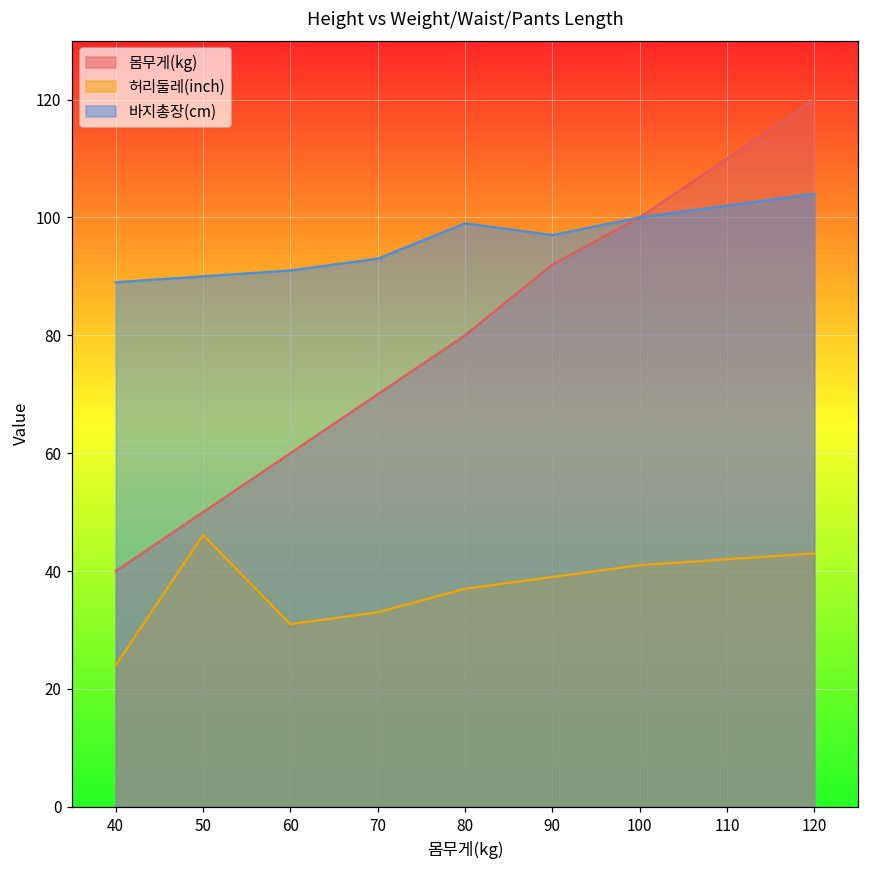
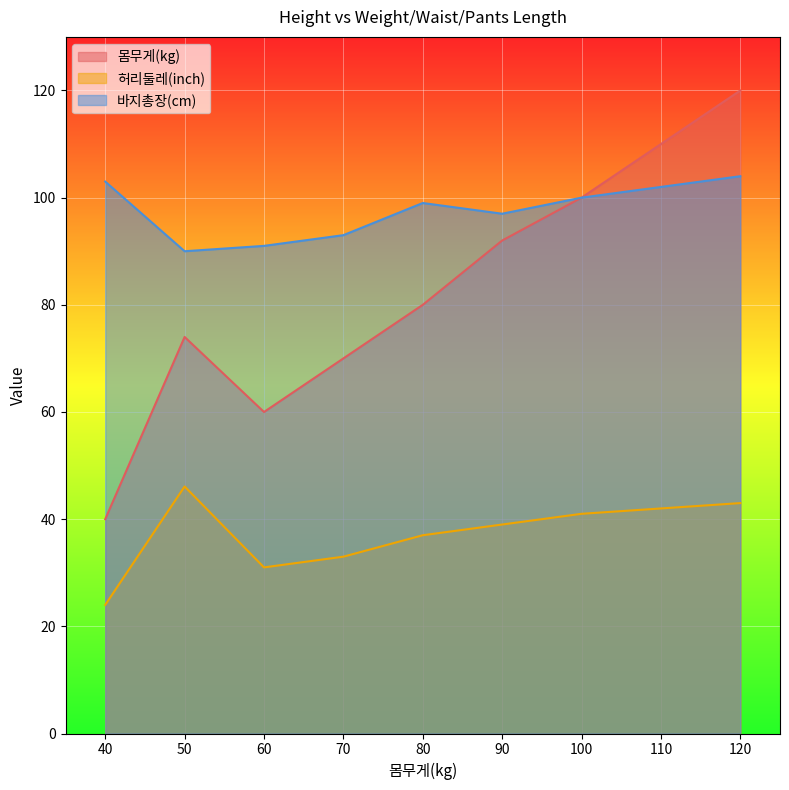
바지총장(cm), 40: 89 -> 103
몸무게(kg), 50: 50 -> 74
